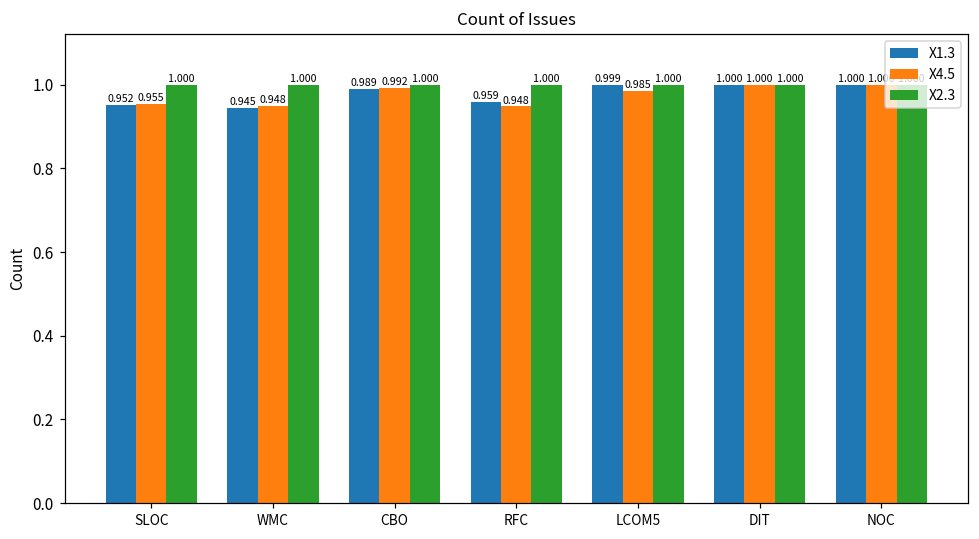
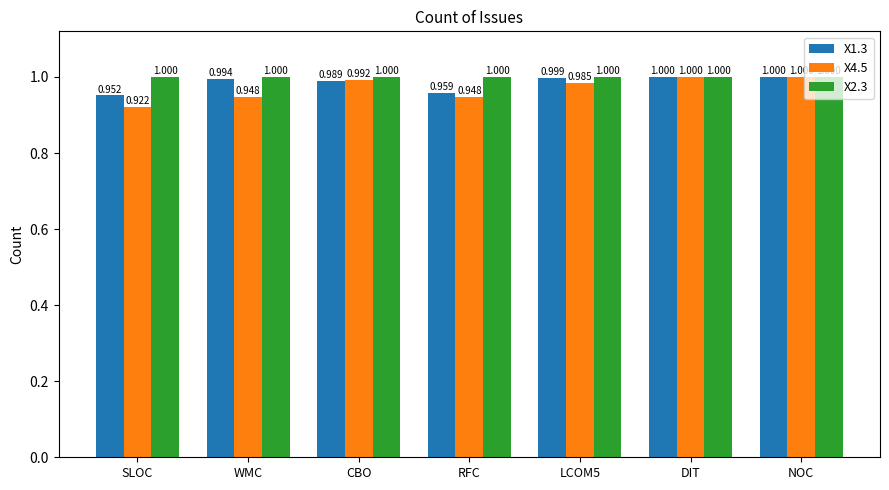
X4.5, SLOC: 0.955 -> 0.922
X1.3, WMC: 0.945 -> 0.994
